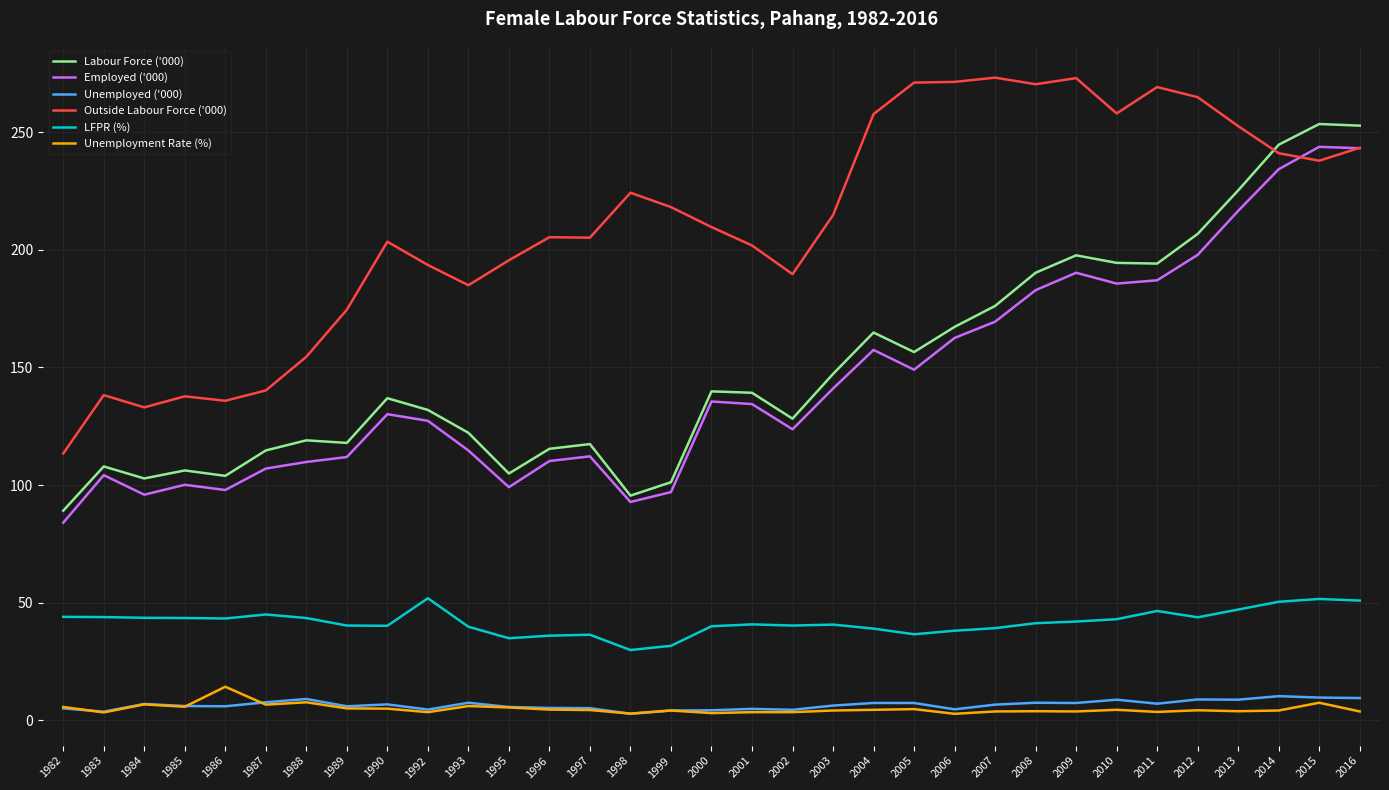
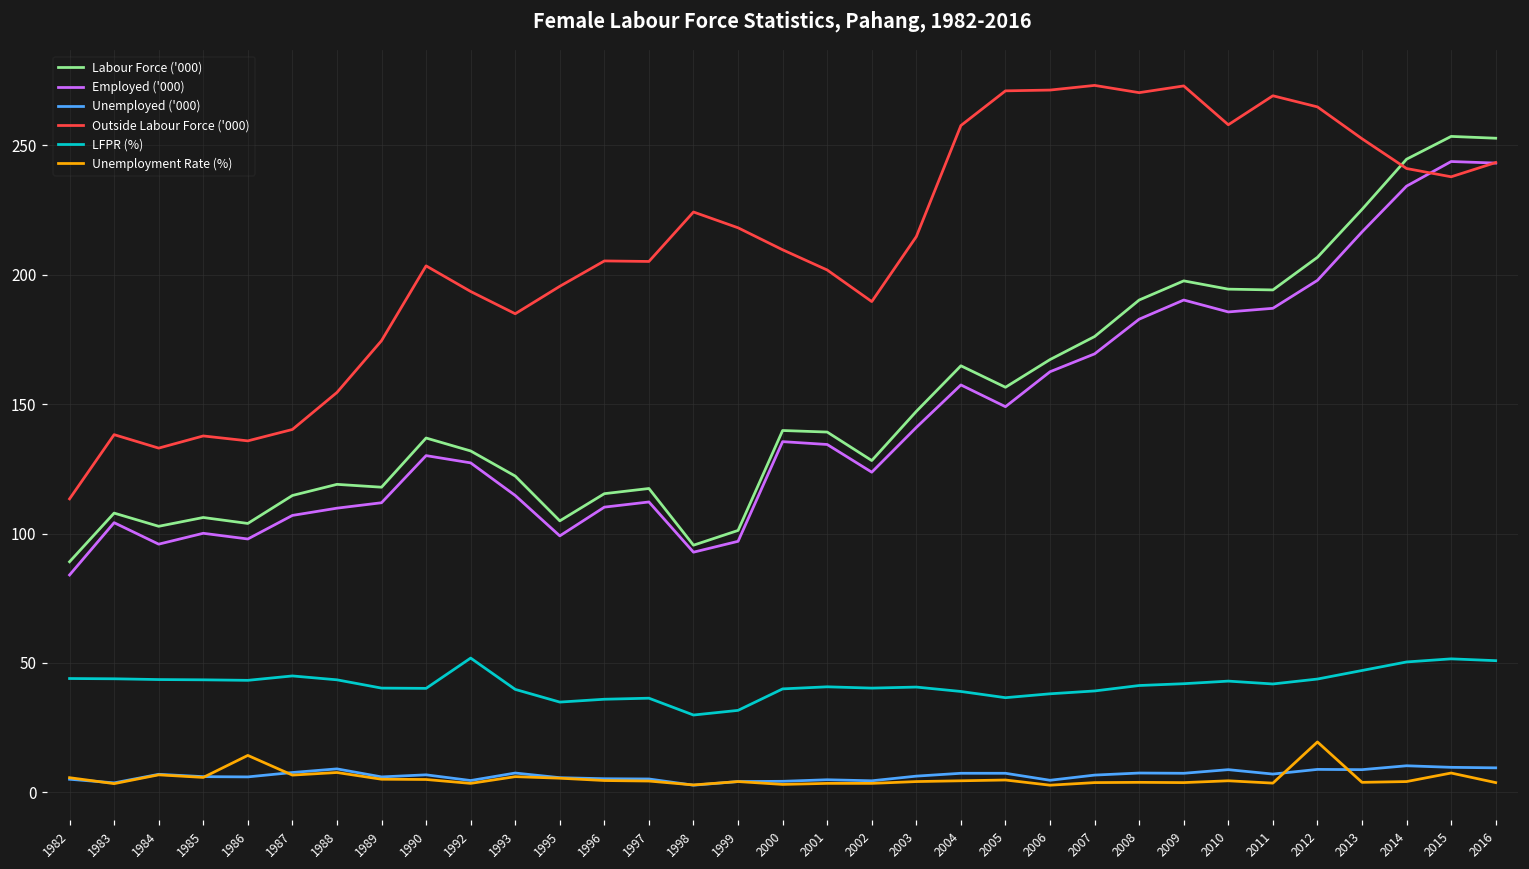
LFPR (%), 2011: 47 -> 42
Unemployment Rate (%), 2012: 4 -> 20
